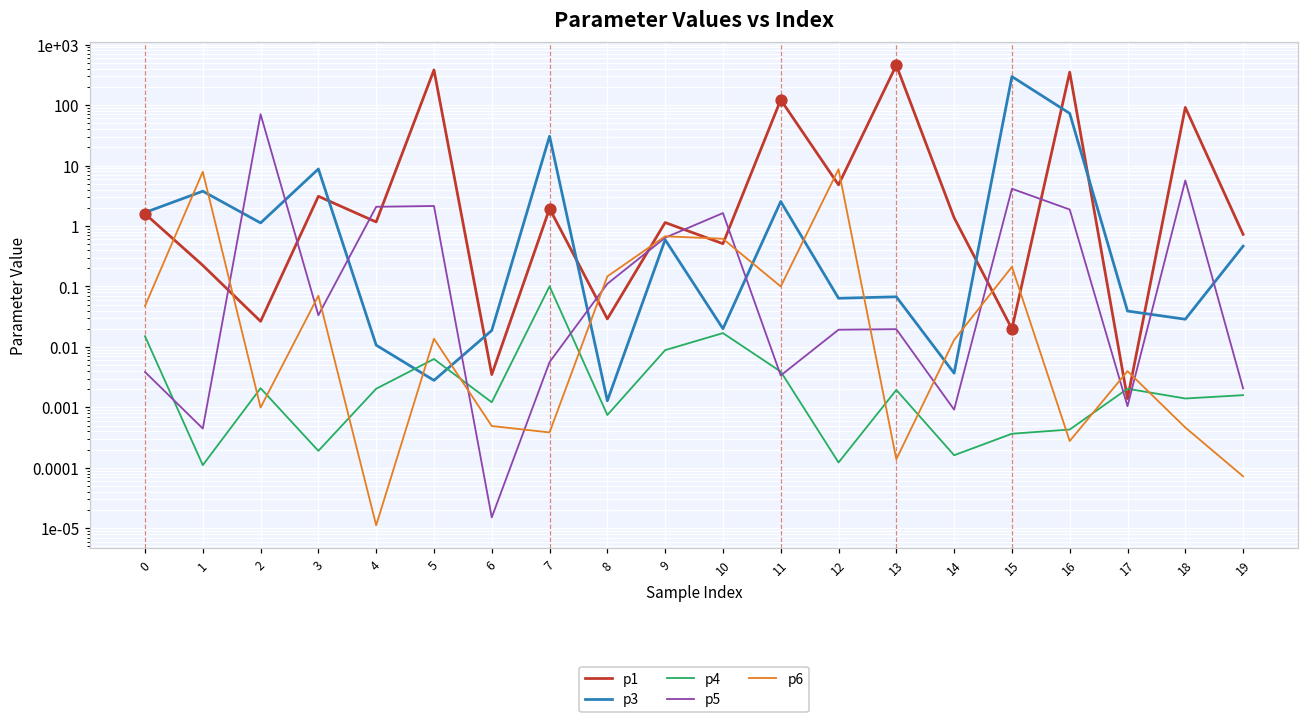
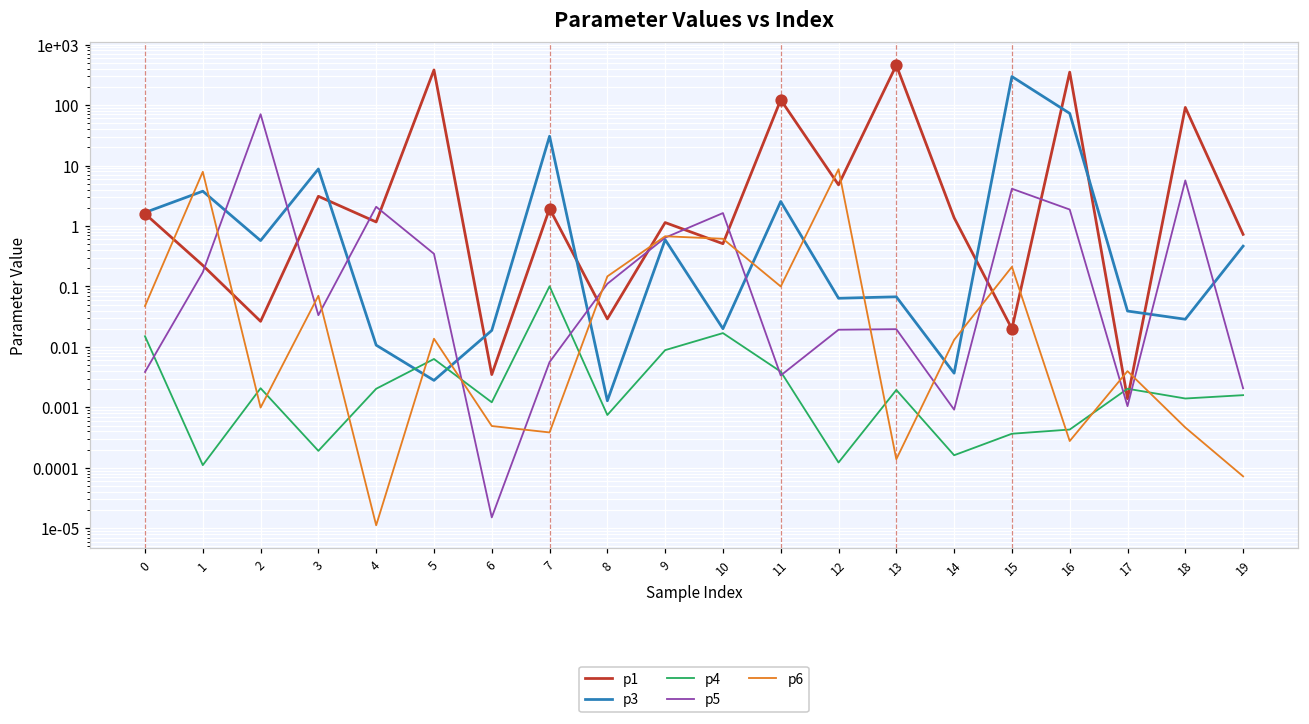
p5, 1: 0.0004 -> 0.17
p3, 2: 1.1 -> 0.6
p5, 5: 2.1 -> 0.3
